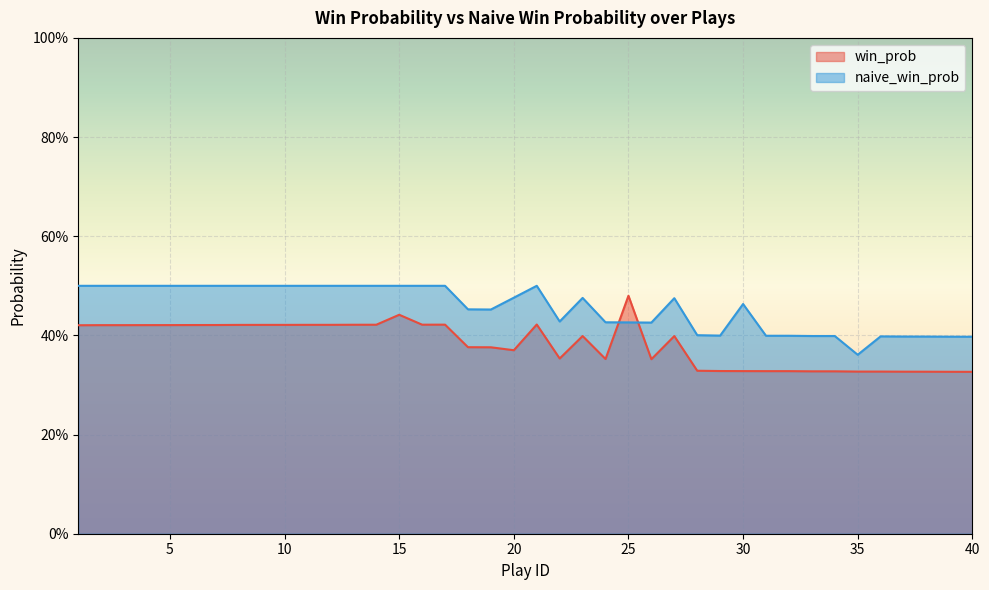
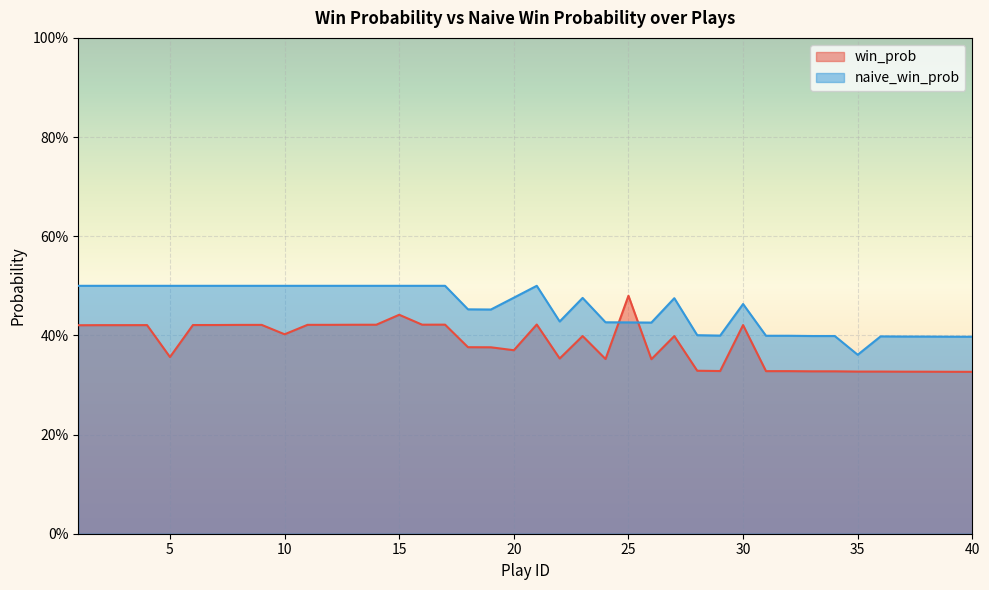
win_prob, 5: 42% -> 36%
win_prob, 10: 42% -> 40%
win_prob, 30: 33% -> 42%
